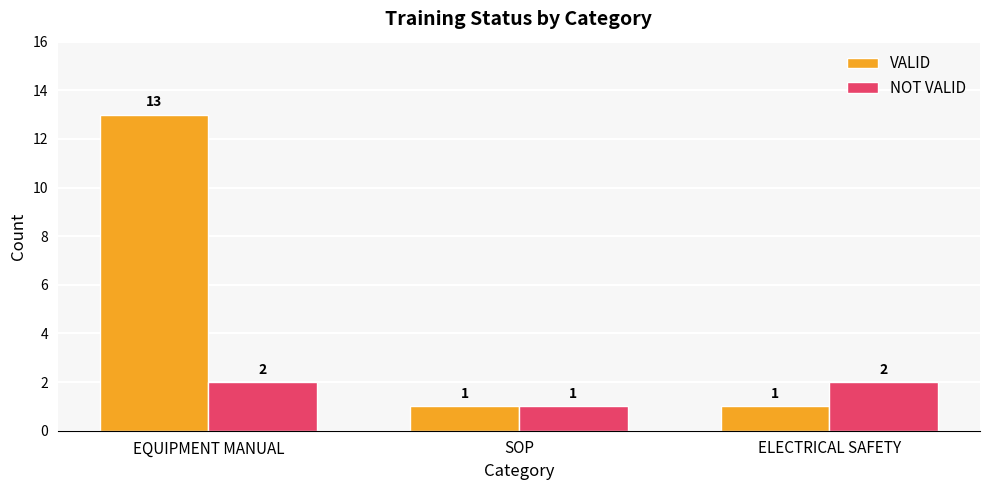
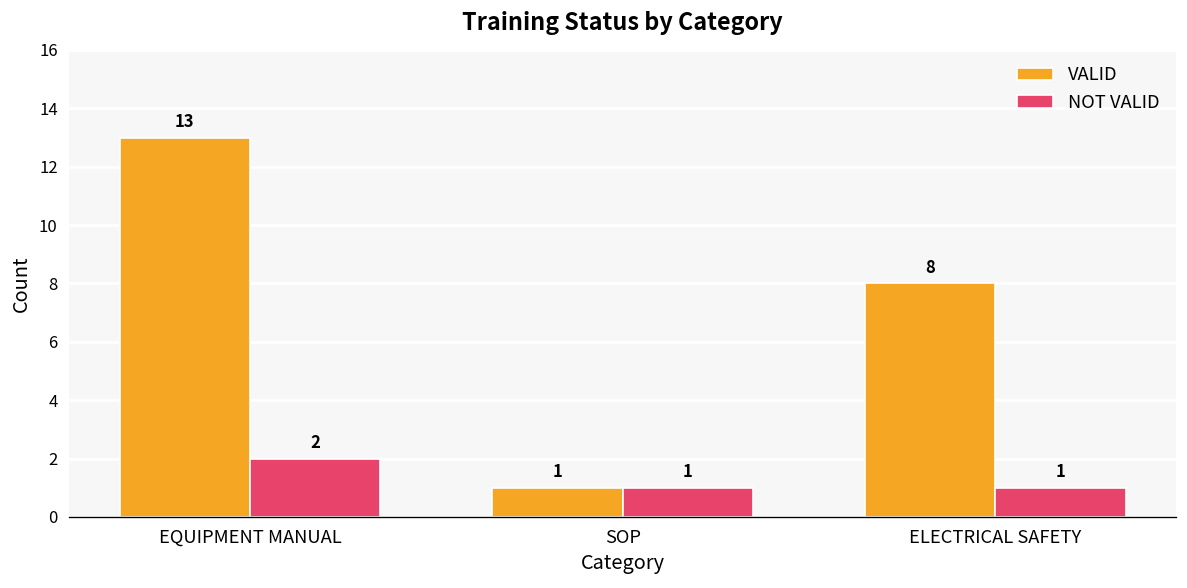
VALID, ELECTRICAL SAFETY: 1 -> 8
NOT VALID, ELECTRICAL SAFETY: 2 -> 1
